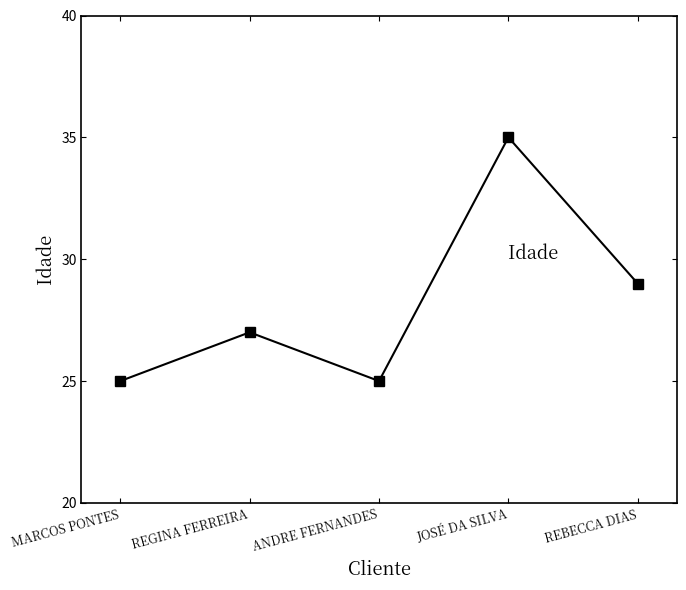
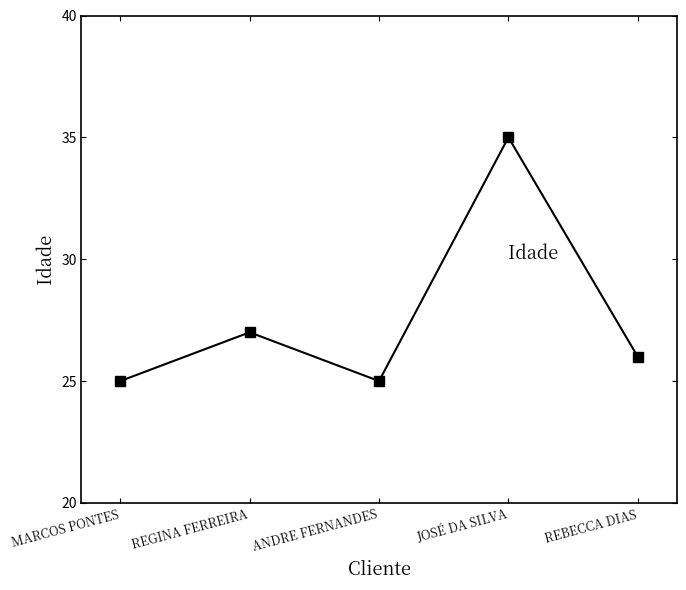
REBECCA DIAS: 29 -> 26
